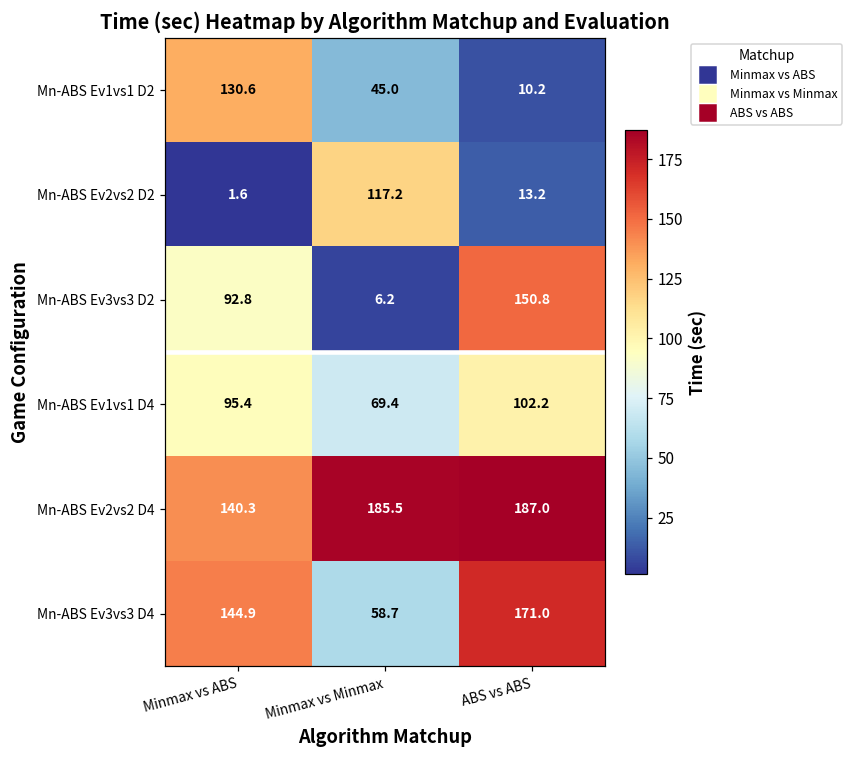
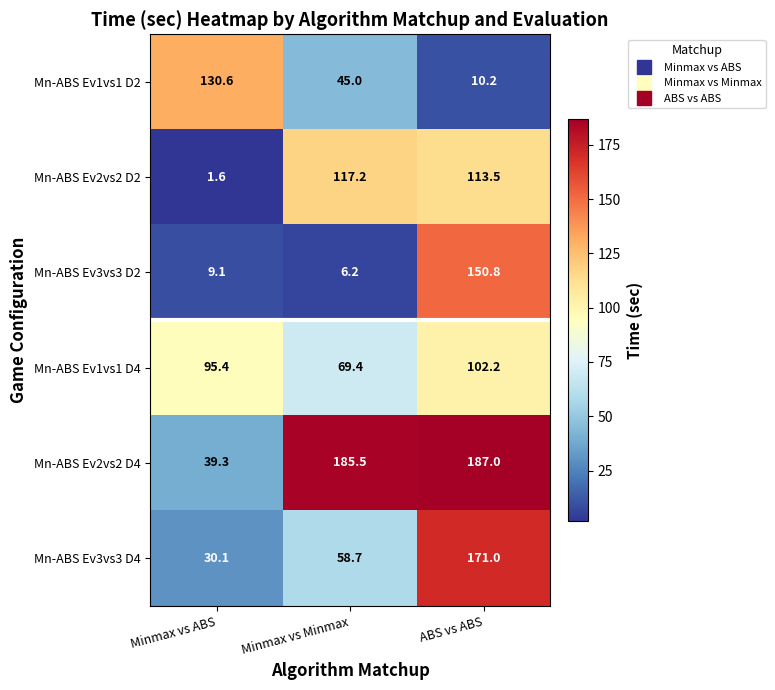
Mn-ABS Ev2vs2 D2, ABS vs ABS: 13.2 -> 113.5
Mn-ABS Ev3vs3 D2, Minmax vs ABS: 92.8 -> 9.1
Mn-ABS Ev2vs2 D4, Minmax vs ABS: 140.3 -> 39.3
Mn-ABS Ev3vs3 D4, Minmax vs ABS: 144.9 -> 30.1
